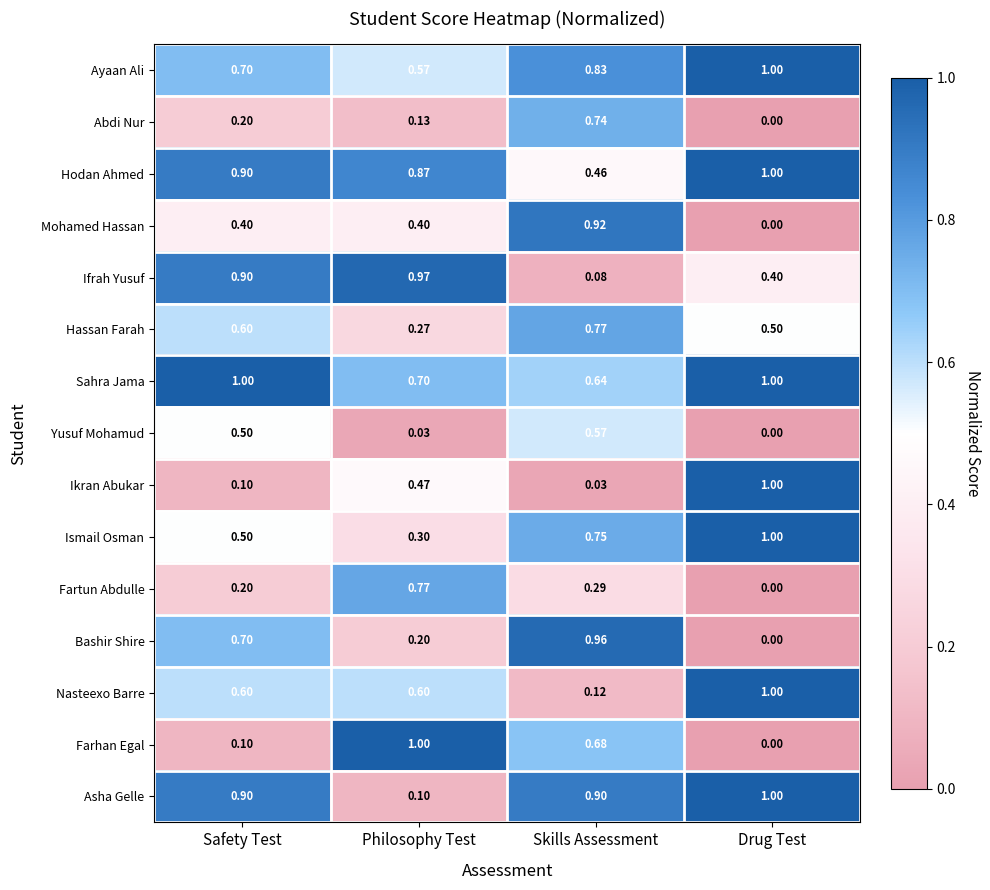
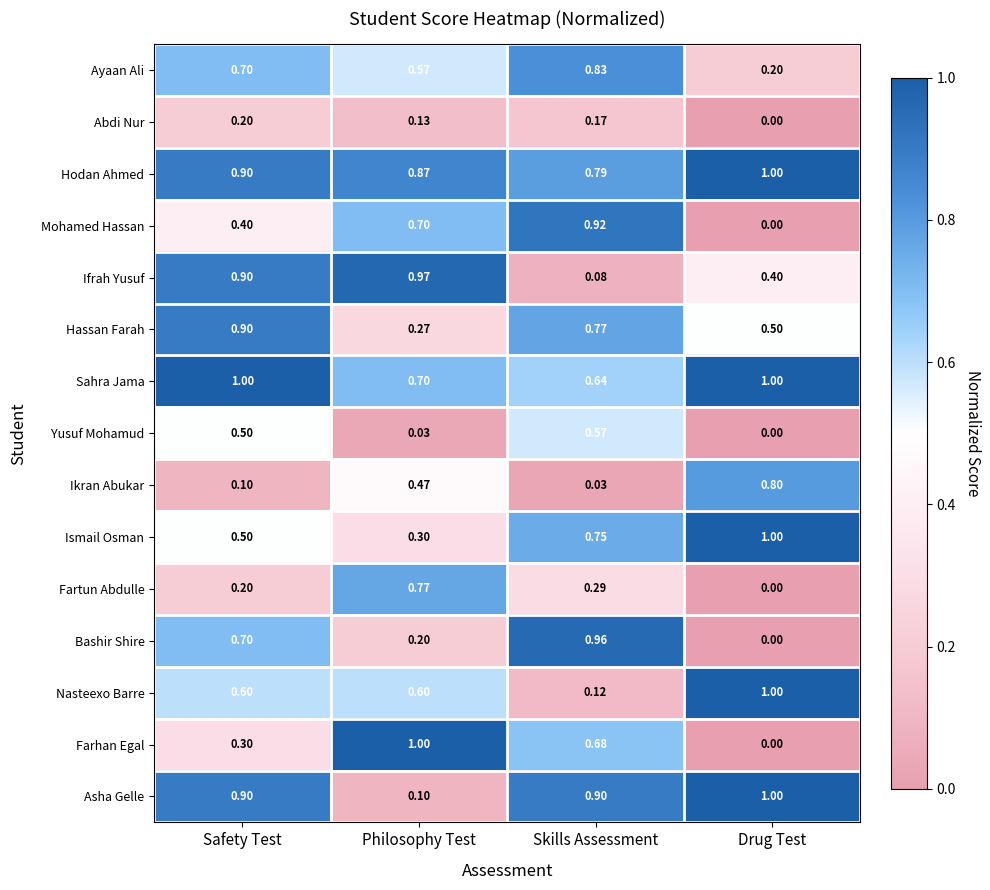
Ayaan Ali, Drug Test: 1.00 -> 0.20
Abdi Nur, Skills Assessment: 0.74 -> 0.17
Hodan Ahmed, Skills Assessment: 0.46 -> 0.79
Mohamed Hassan, Philosophy Test: 0.40 -> 0.70
Hassan Farah, Safety Test: 0.60 -> 0.90
Ikran Abukar, Drug Test: 1.00 -> 0.80
Farhan Egal, Safety Test: 0.10 -> 0.30
